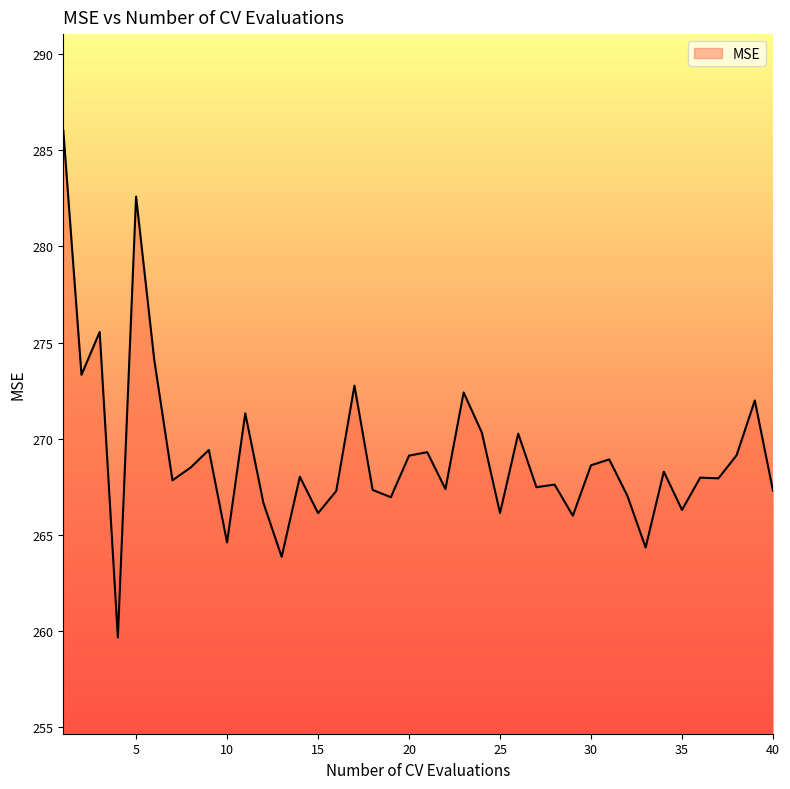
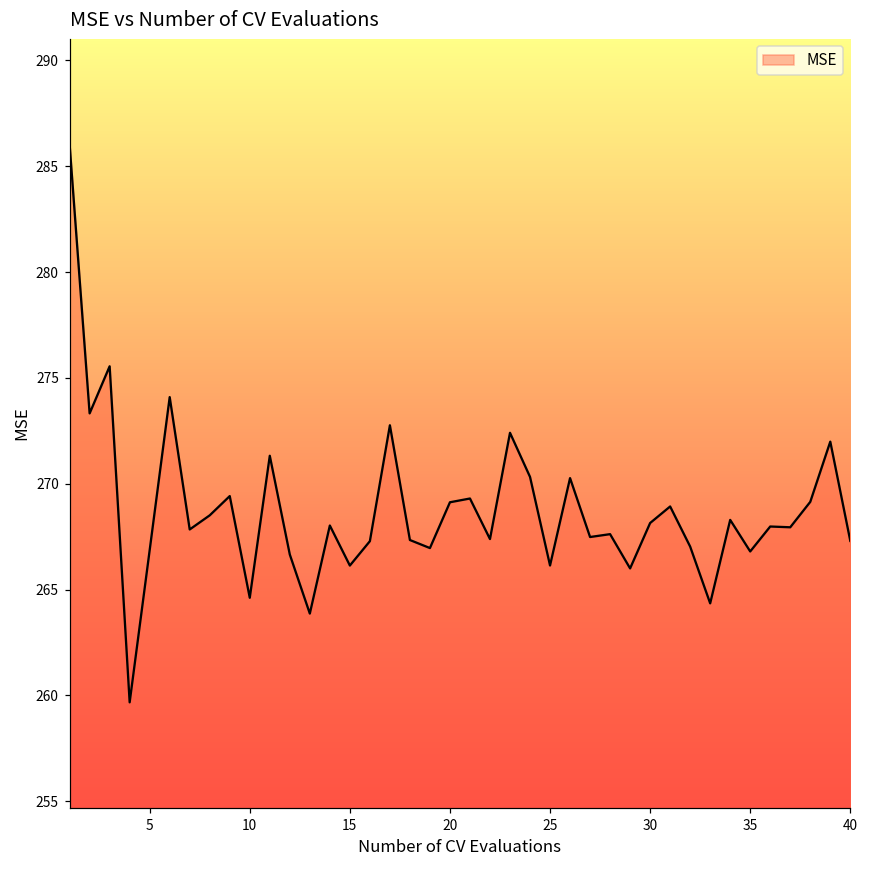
5: 282.6 -> 266.9
30: 268.6 -> 268.1
35: 266.3 -> 266.8
